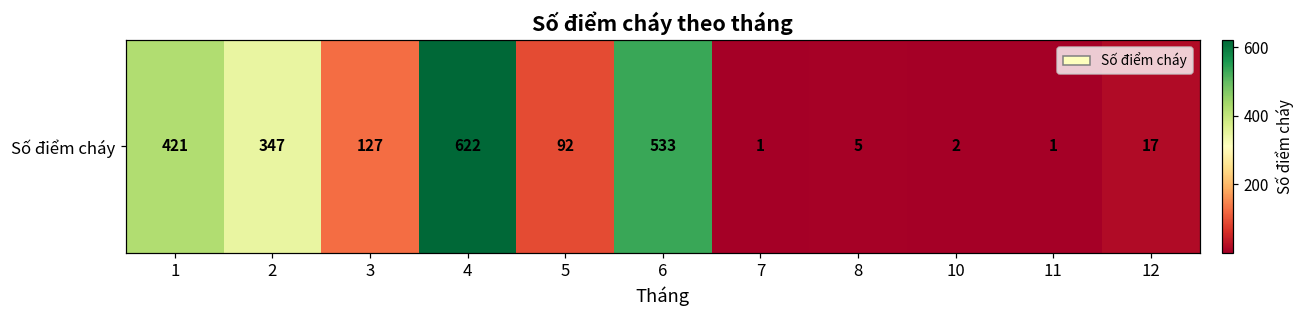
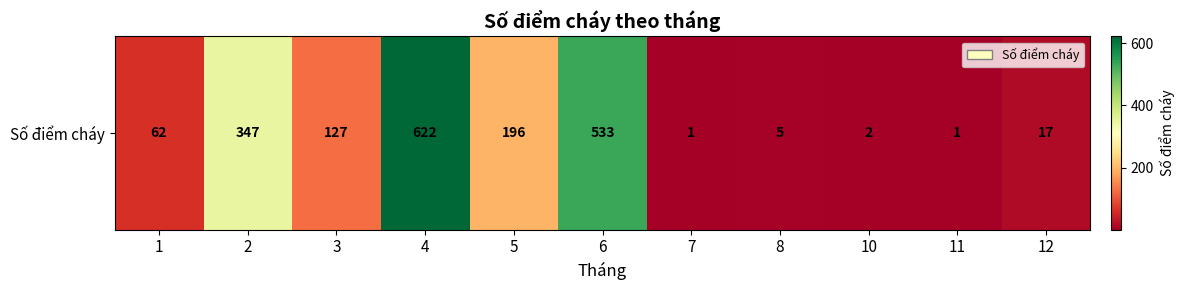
Số điểm cháy, 1: 421 -> 62
Số điểm cháy, 5: 92 -> 196
